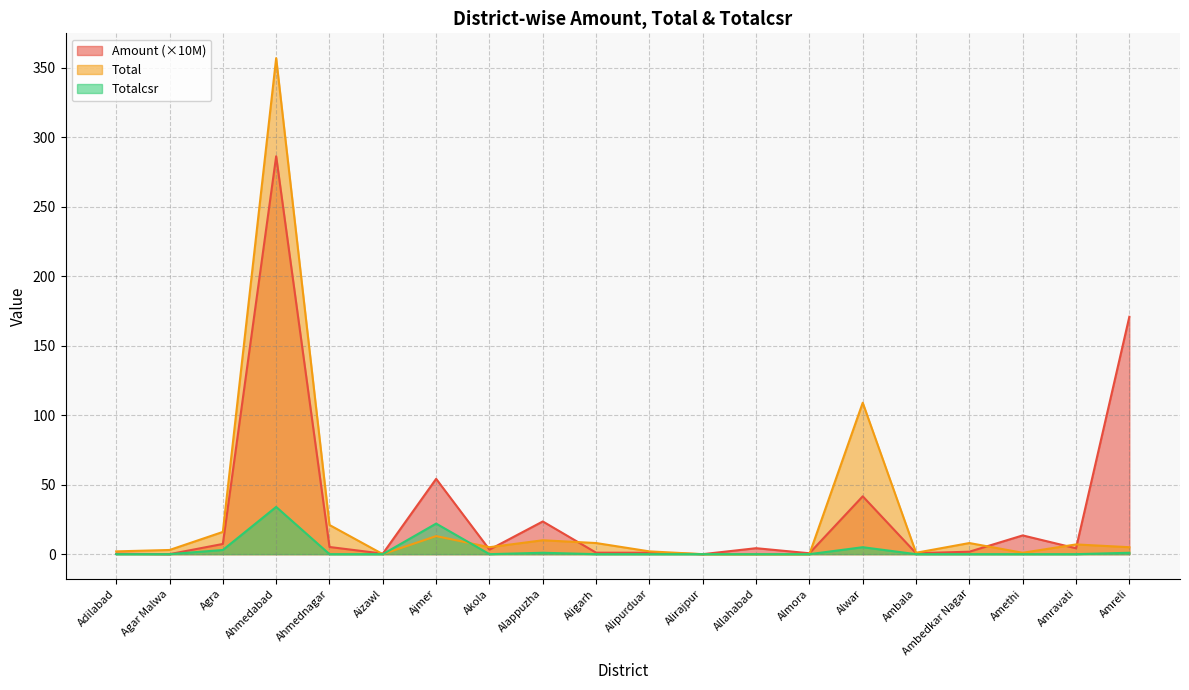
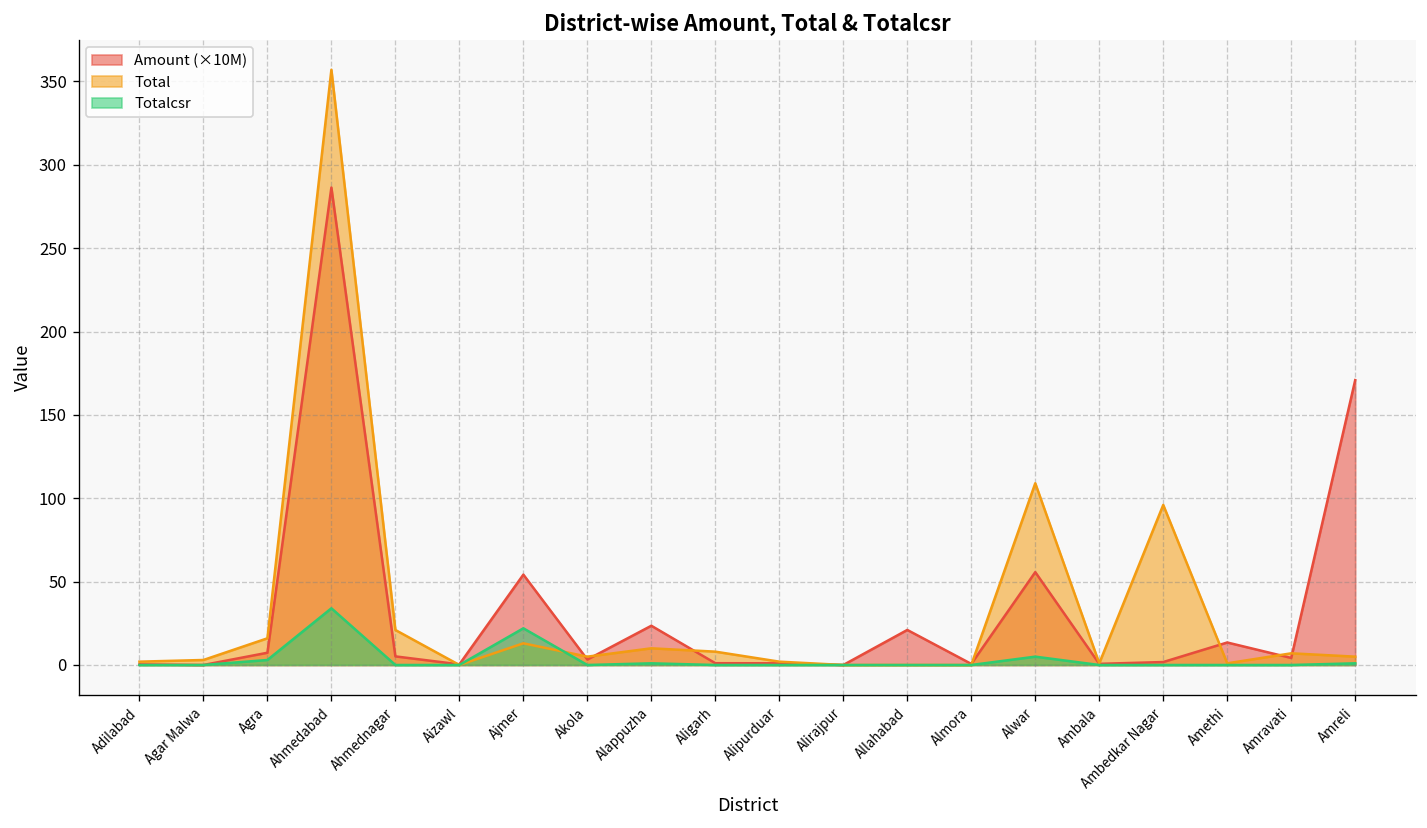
Amount (×10M), Allahabad: 4 -> 21
Amount (×10M), Alwar: 42 -> 56
Total, Ambedkar Nagar: 8 -> 96
